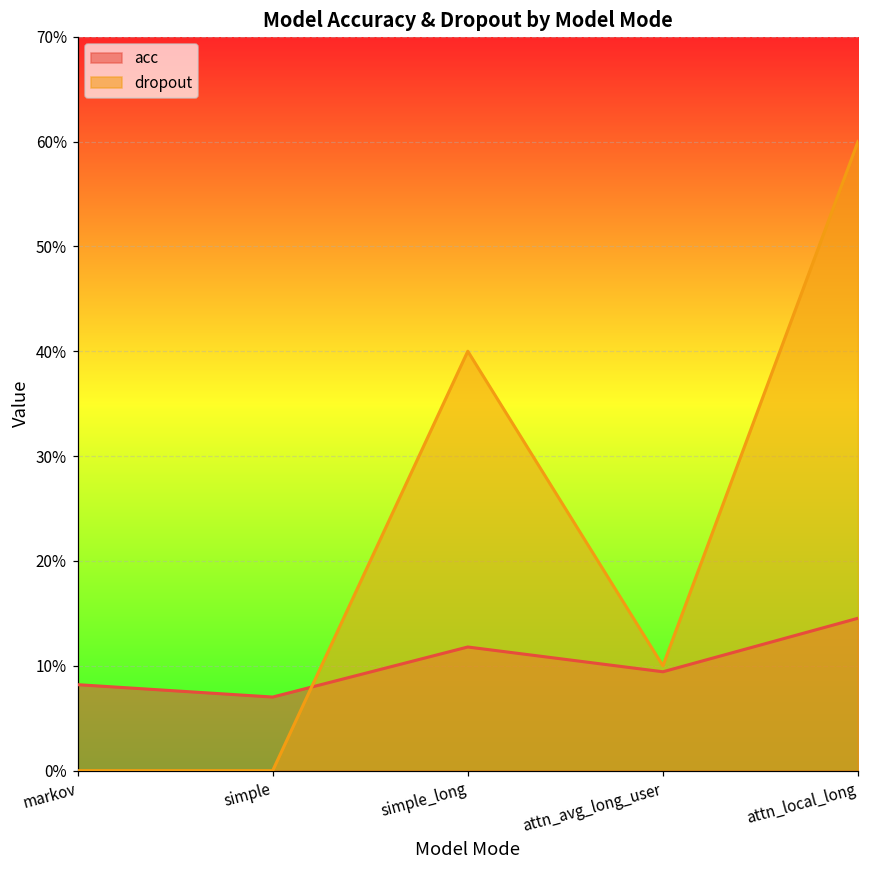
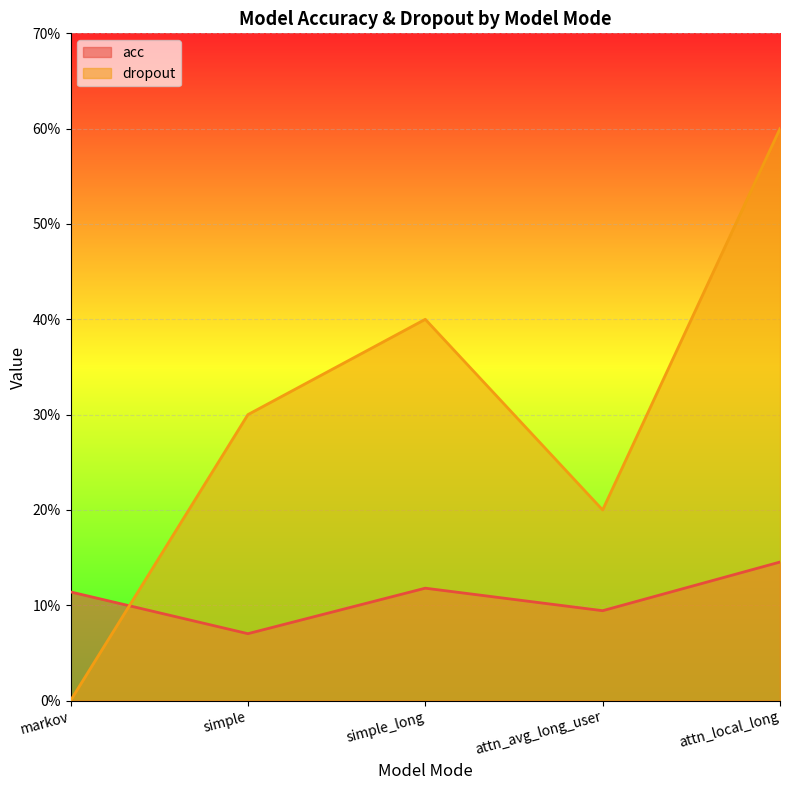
acc, markov: 8% -> 11%
dropout, simple: 0% -> 30%
dropout, attn_avg_long_user: 10% -> 20%
